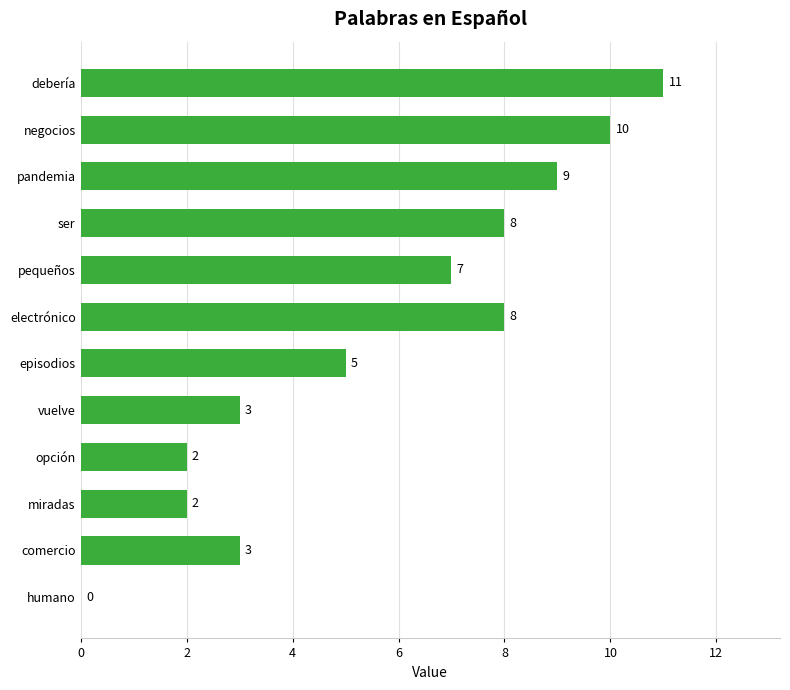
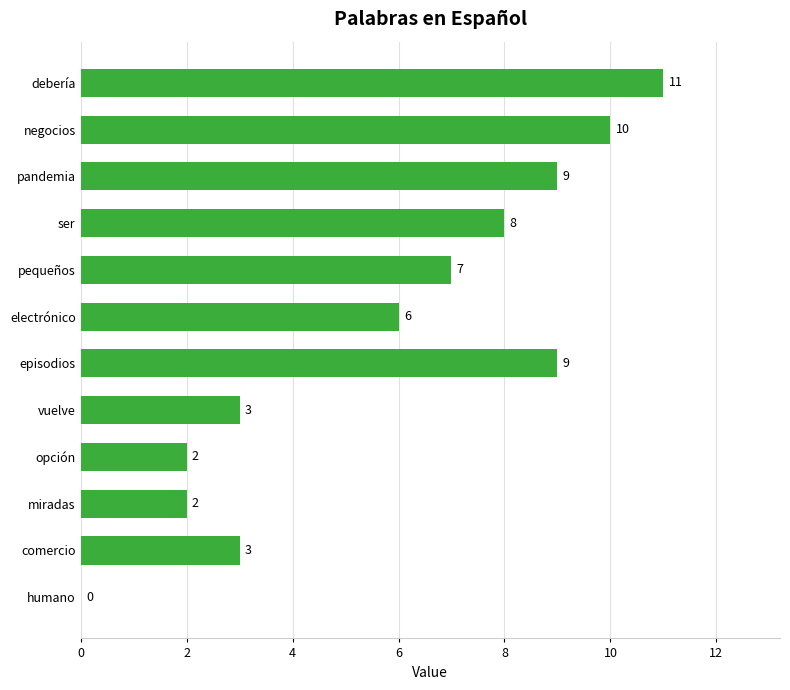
electrónico: 8 -> 6
episodios: 5 -> 9
